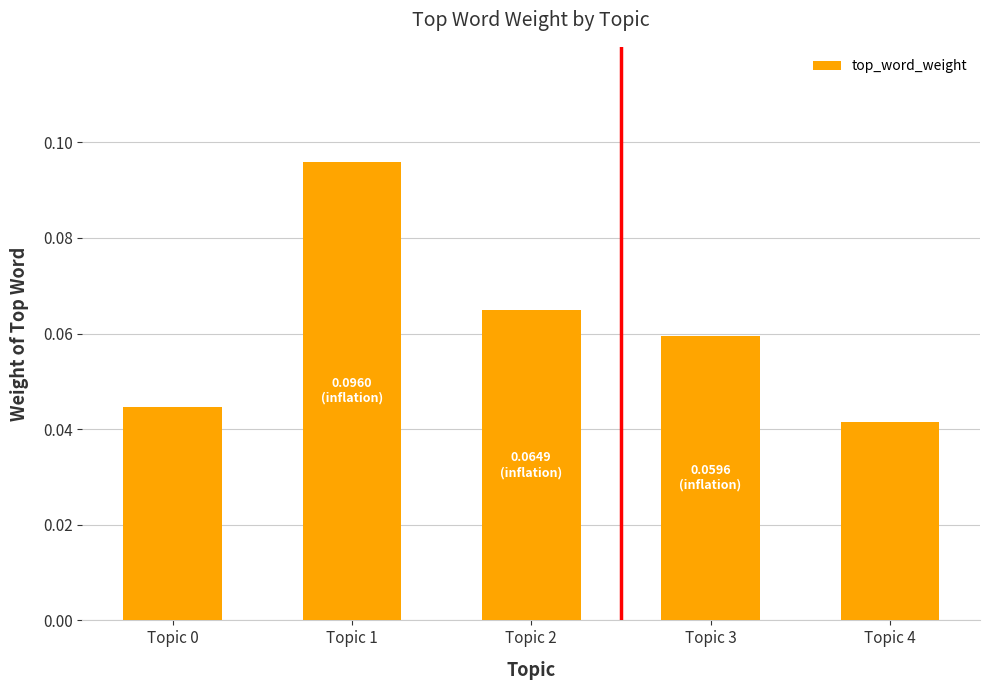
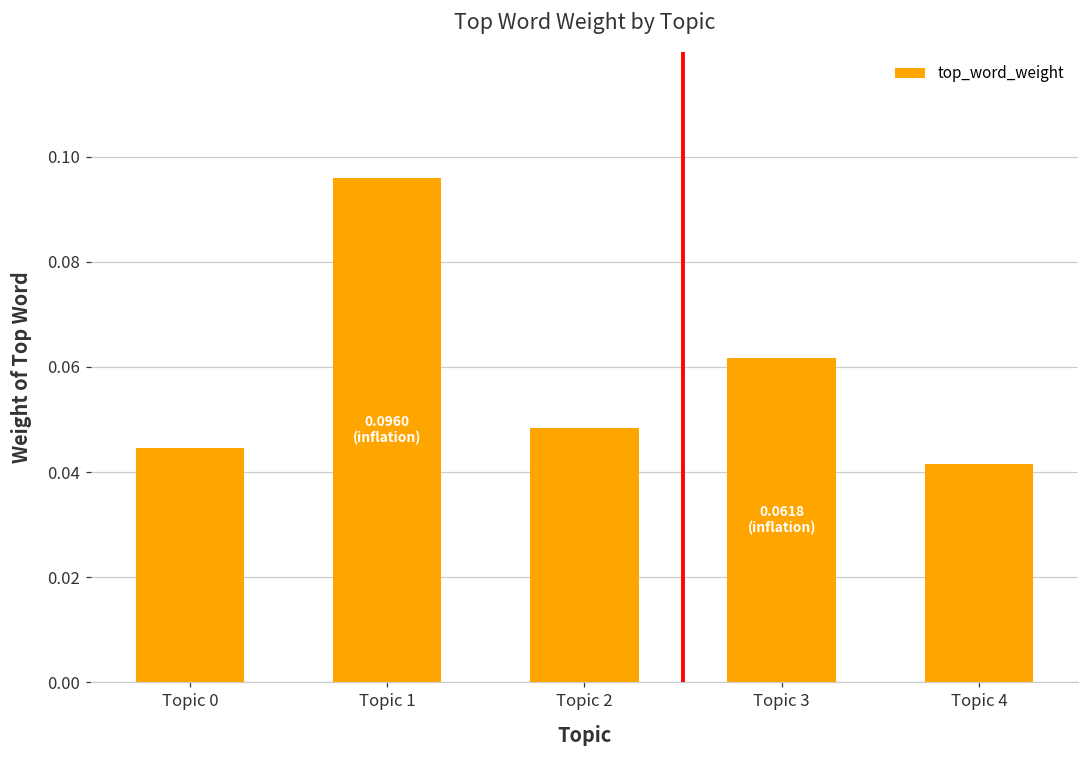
Topic 2: 0.065 -> 0.048
Topic 3: 0.0596 -> 0.0618
